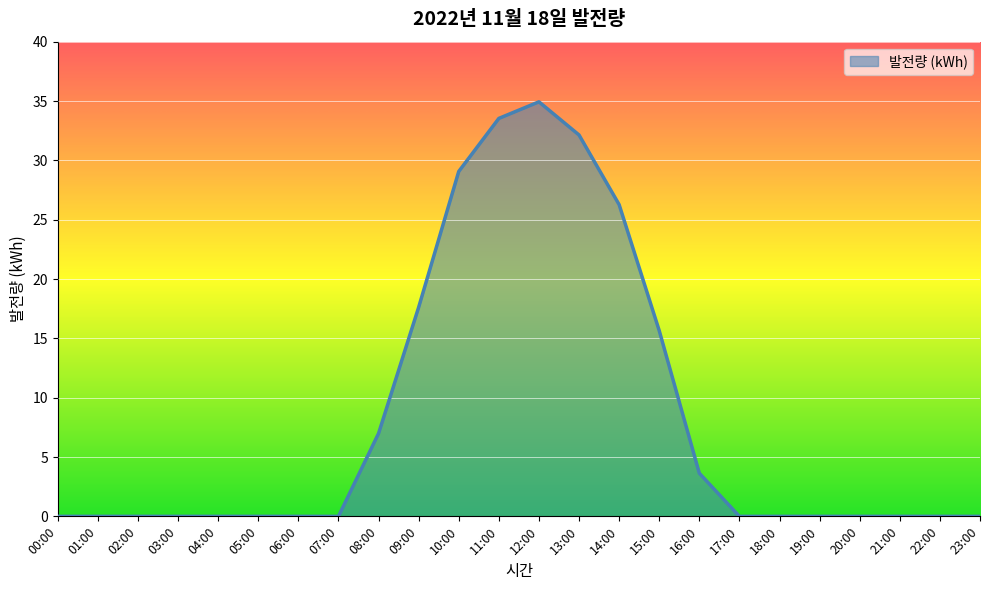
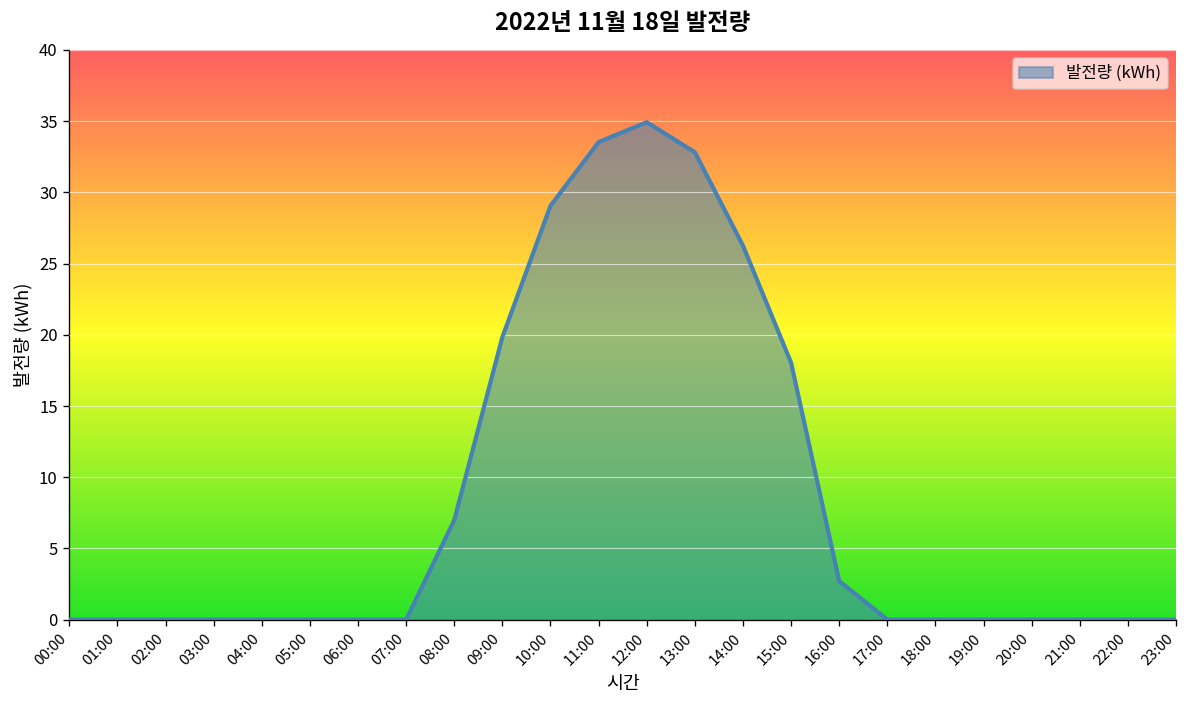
09:00: 17.6 -> 19.8
13:00: 32.1 -> 32.8
15:00: 15.6 -> 18.0
16:00: 3.6 -> 2.7
